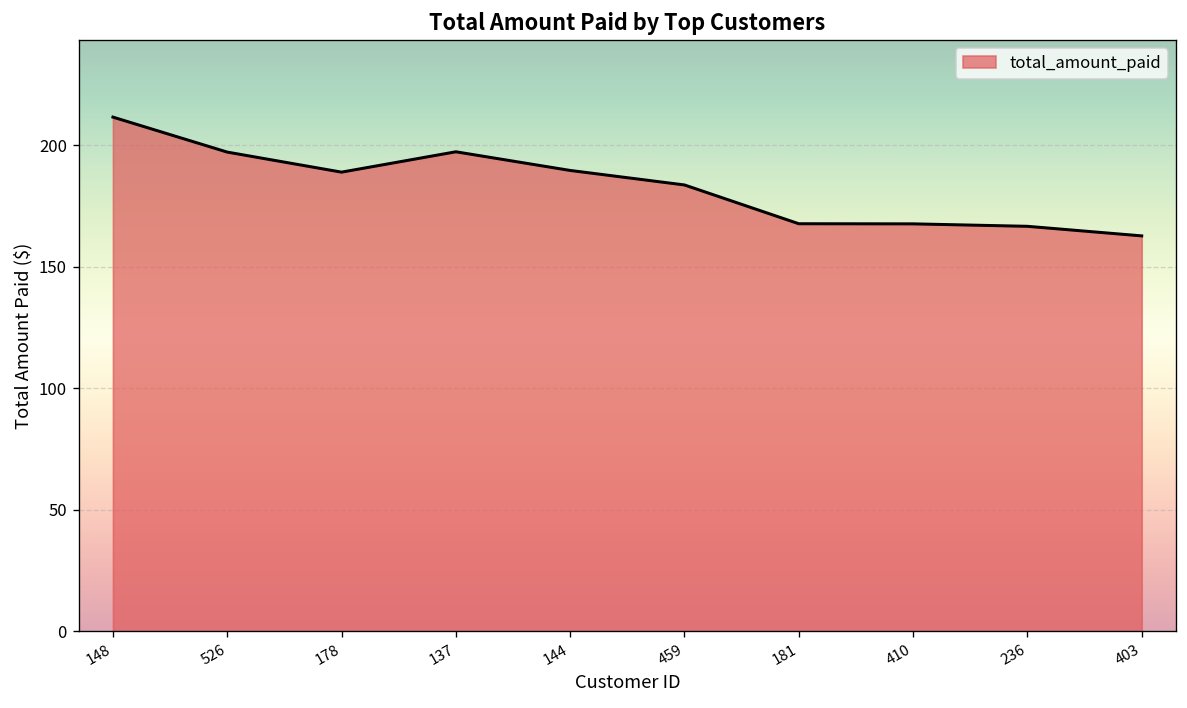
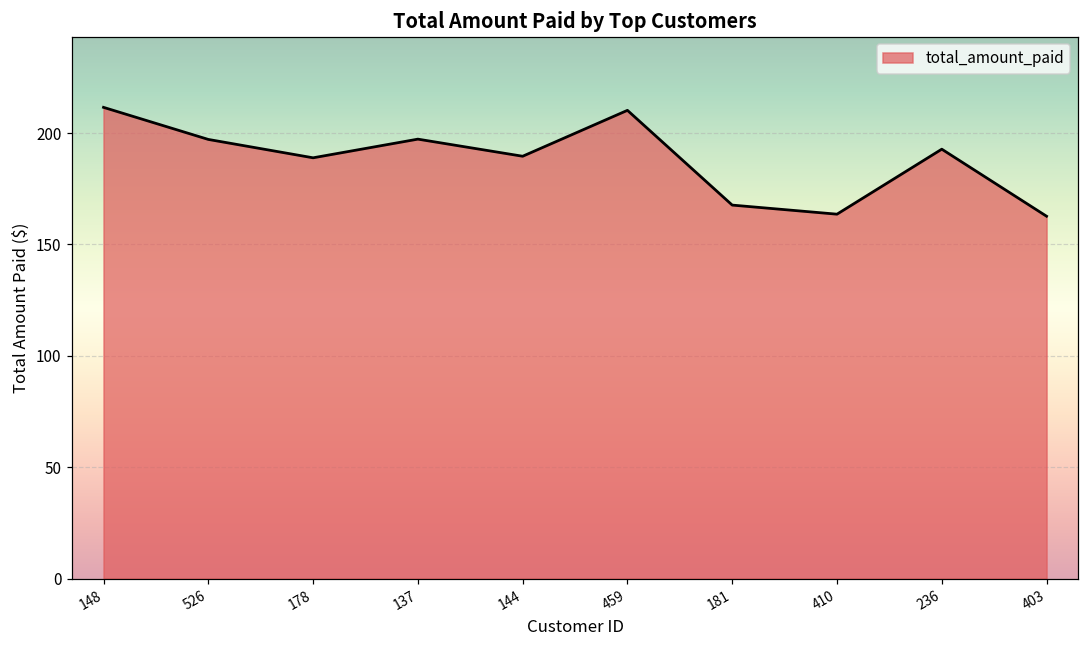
459: 184 -> 210
410: 168 -> 164
236: 167 -> 193
